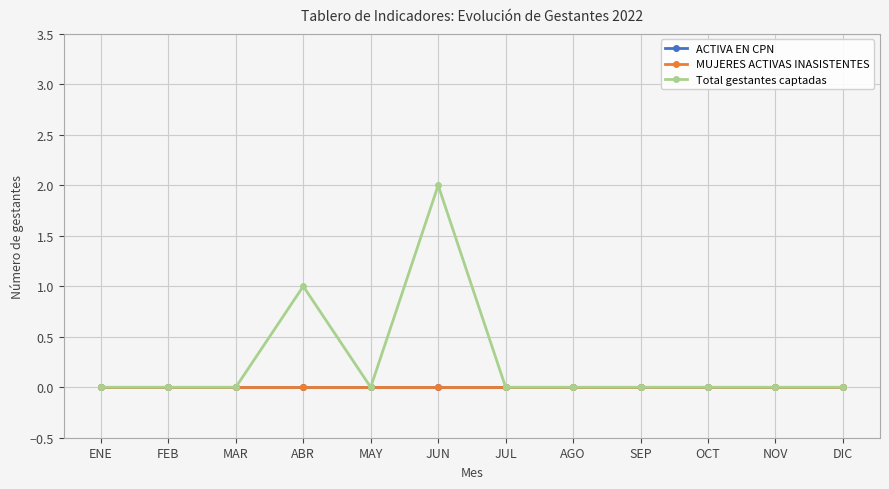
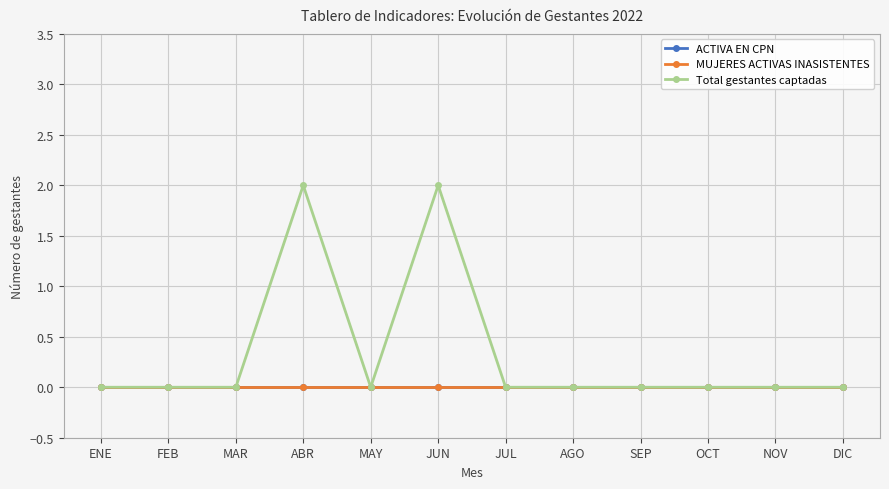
Total gestantes captadas, ABR: 1 -> 2
